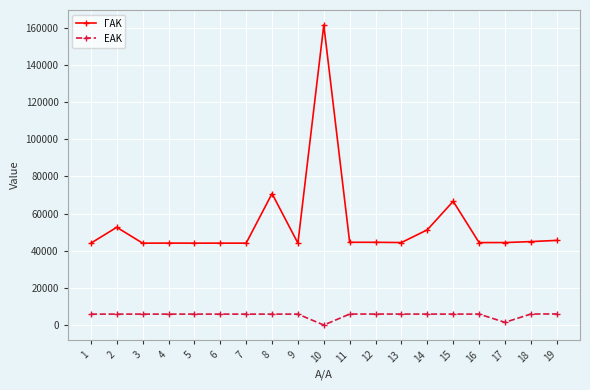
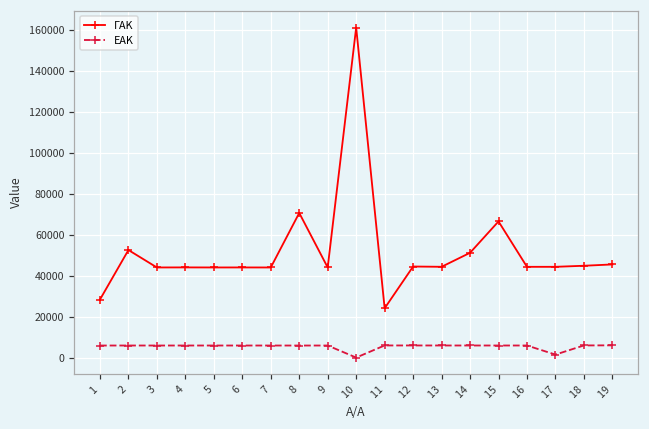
ΓΑΚ, 1: 44000 -> 28000
ΓΑΚ, 11: 45000 -> 24000
